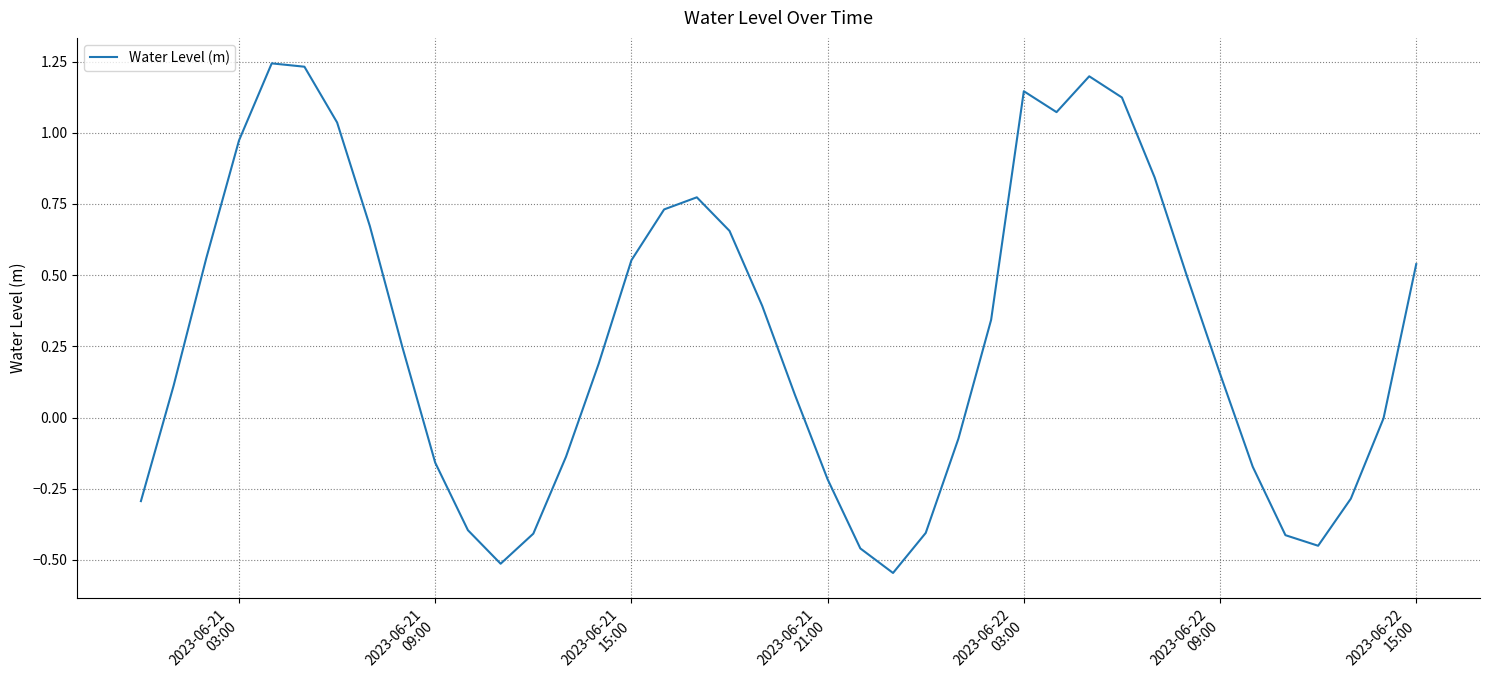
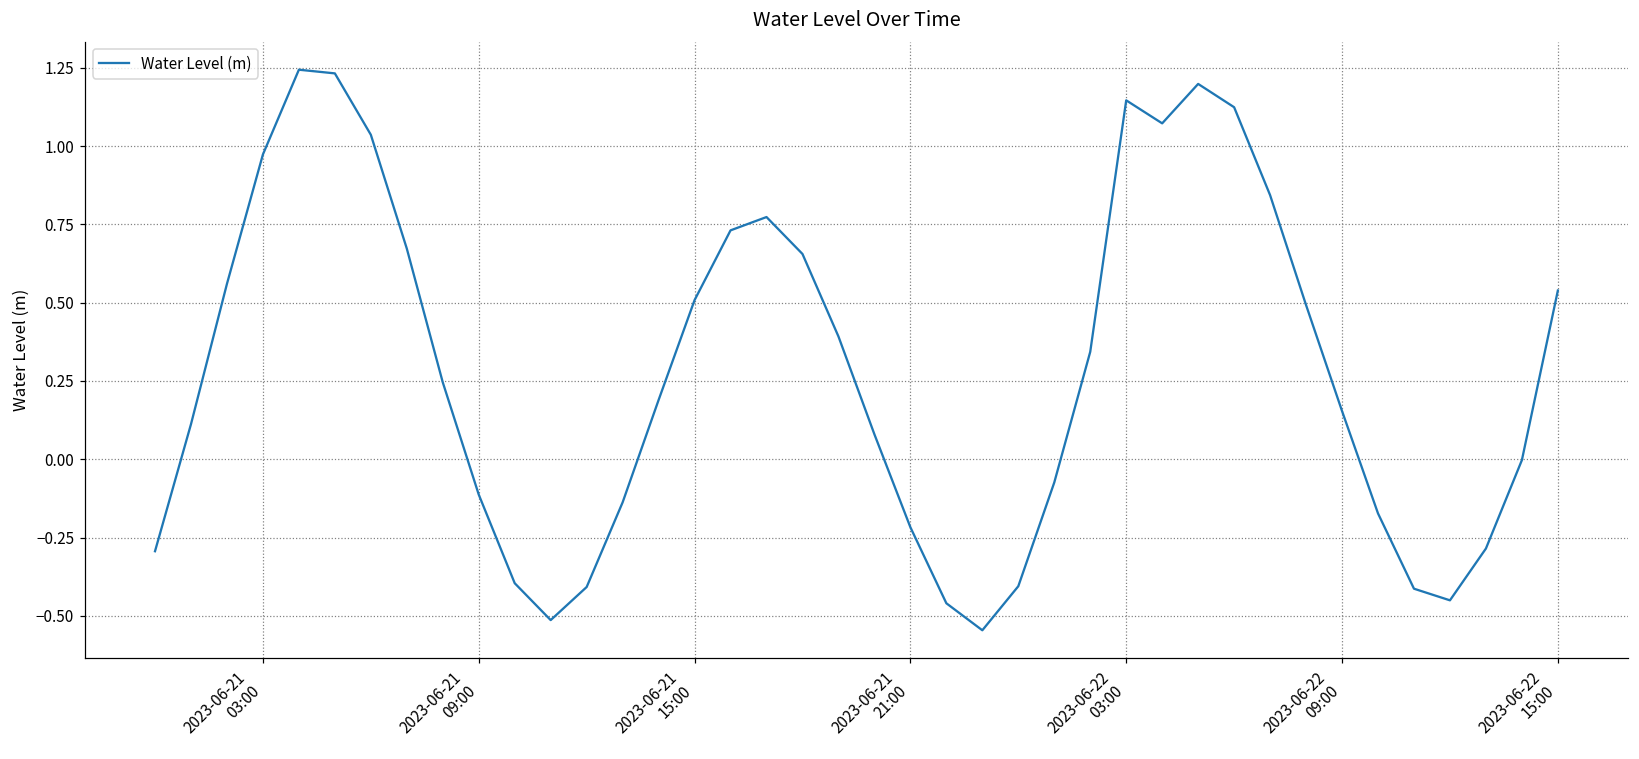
2023-06-21 09:00: -0.16 -> -0.11
2023-06-21 15:00: 0.55 -> 0.51
